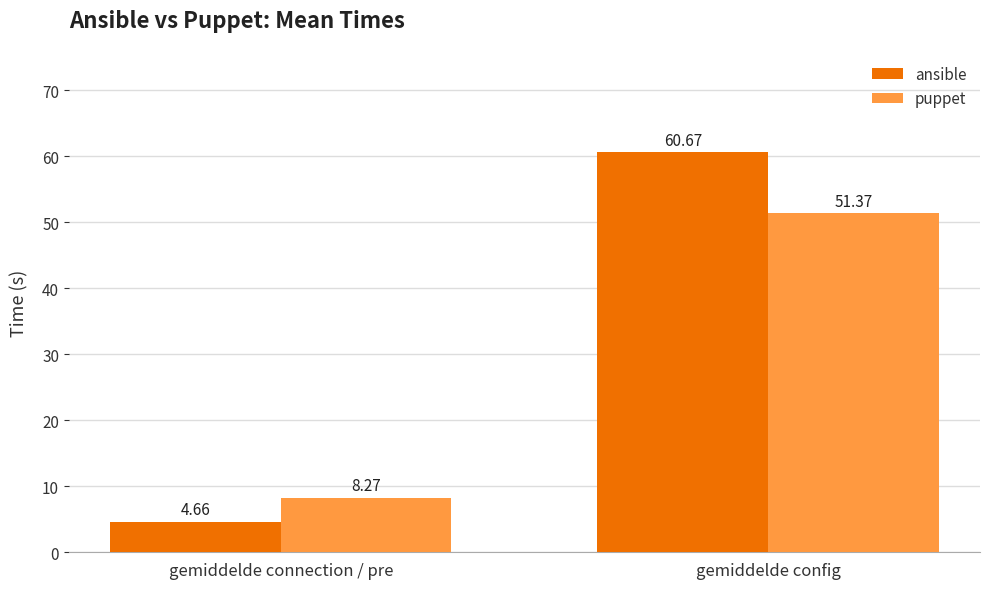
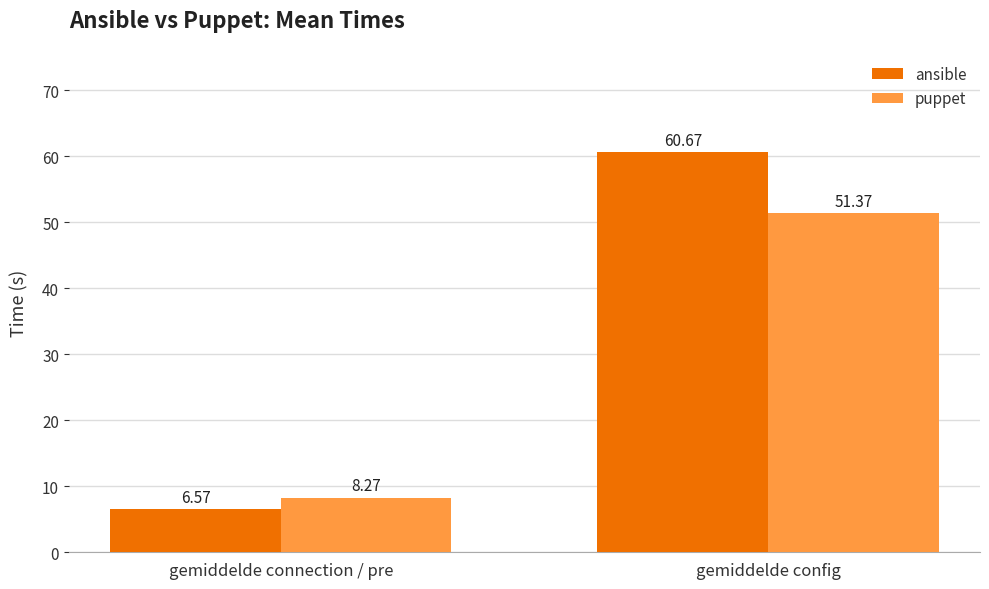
ansible, gemiddelde connection / pre: 4.66 -> 6.57
